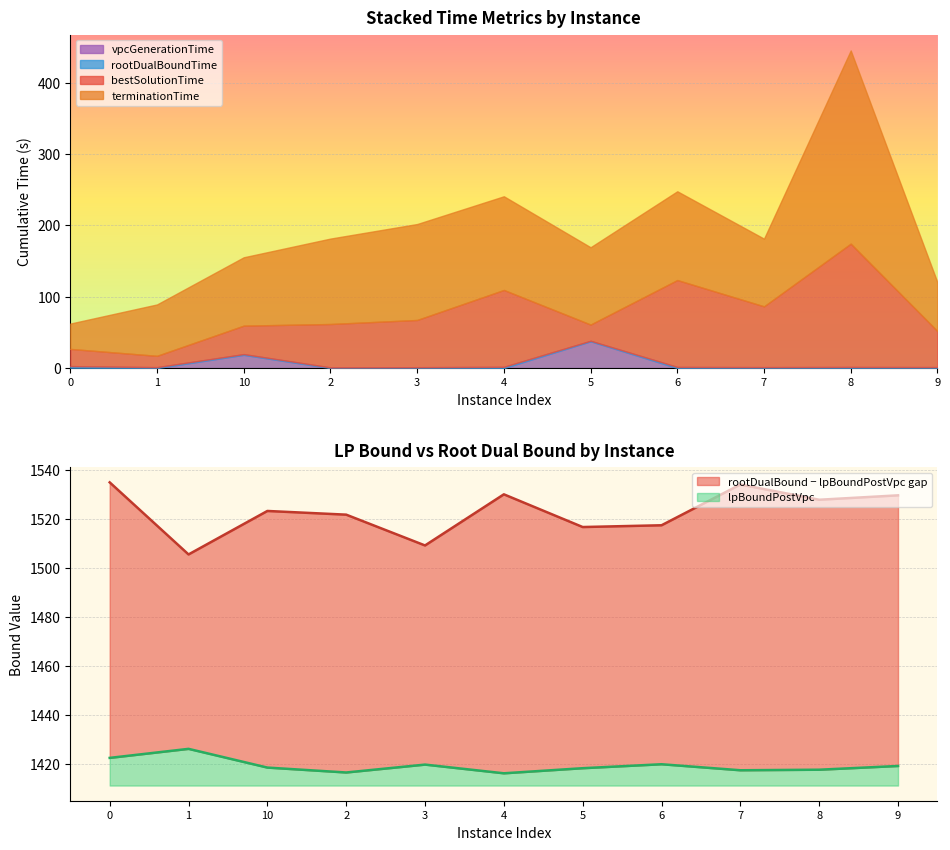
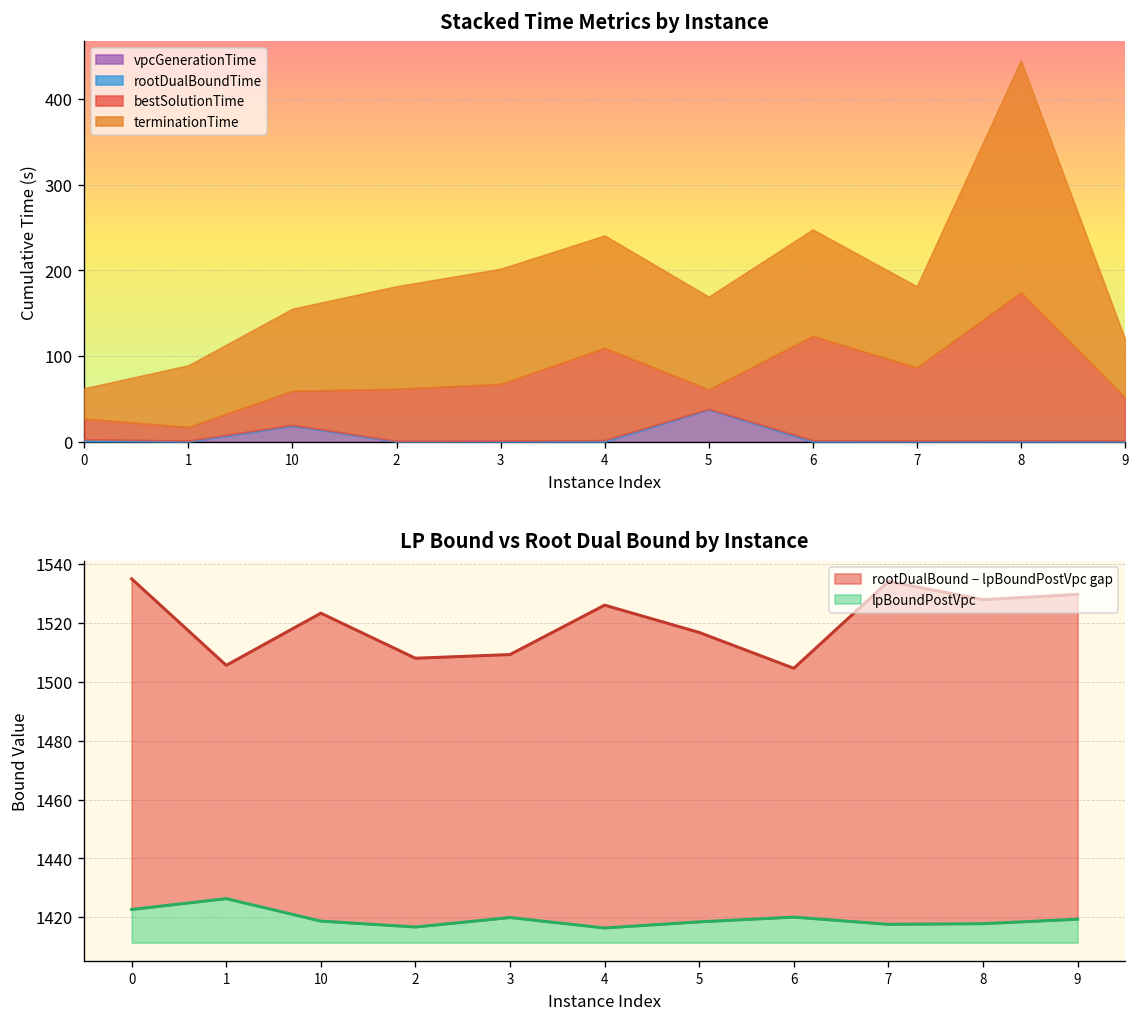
LP Bound vs Root Dual Bound by Instance, rootDualBound − lpBoundPostVpc gap, 2: 1522 -> 1508
LP Bound vs Root Dual Bound by Instance, rootDualBound − lpBoundPostVpc gap, 4: 1530 -> 1526
LP Bound vs Root Dual Bound by Instance, rootDualBound − lpBoundPostVpc gap, 6: 1518 -> 1505
